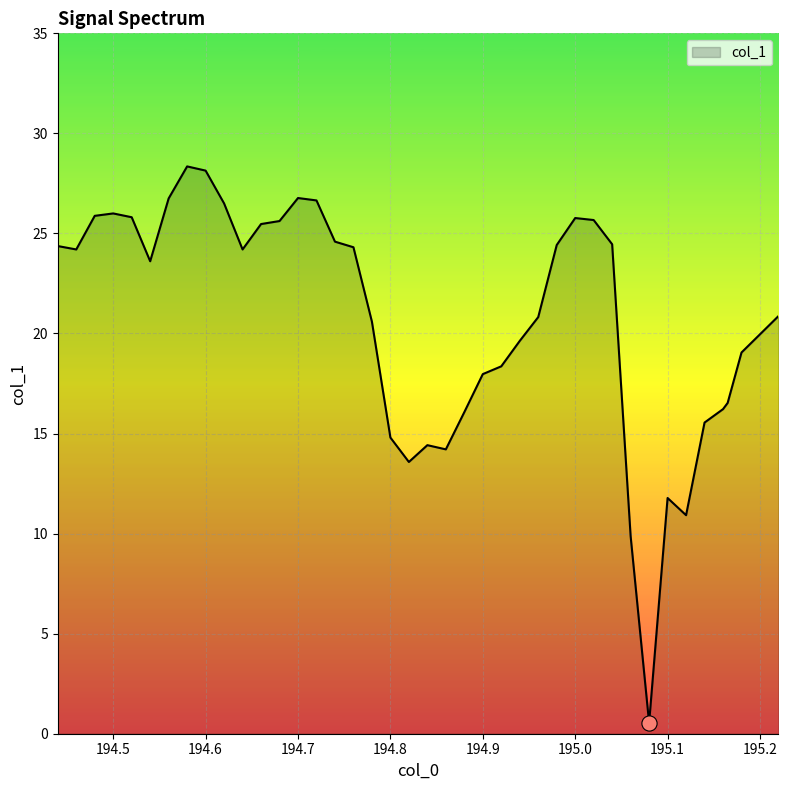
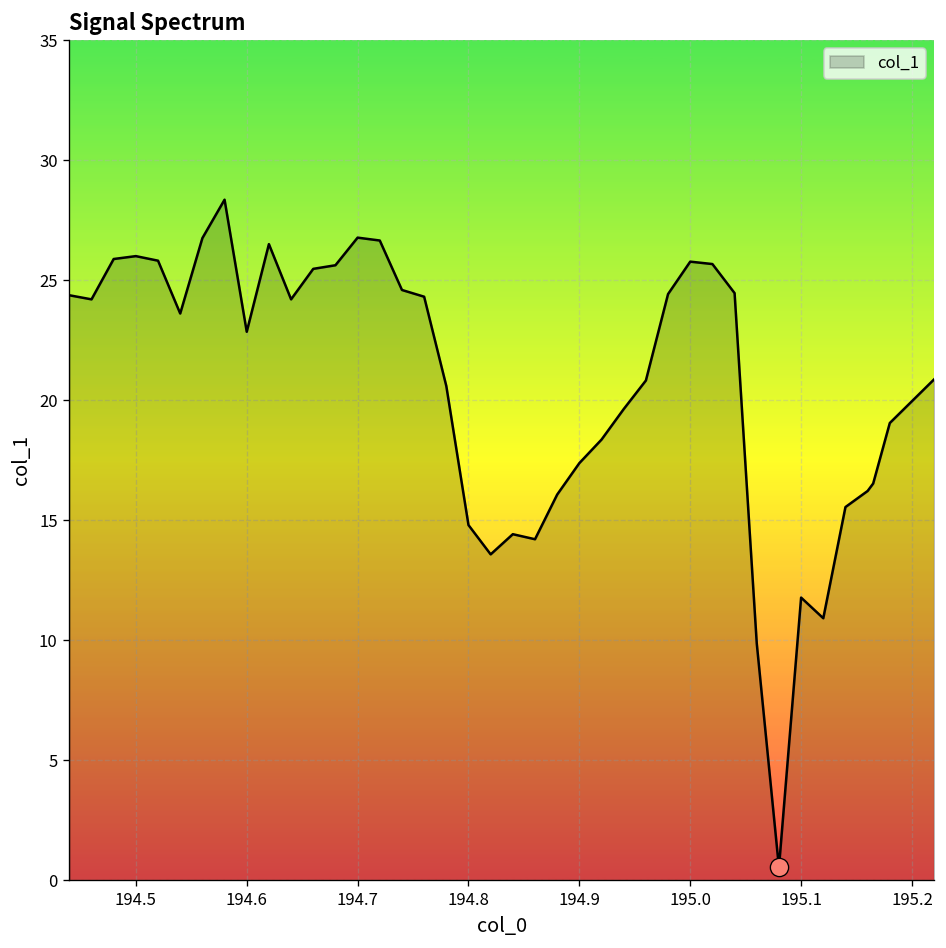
col_1, 194.6: 28.1 -> 22.9
col_1, 194.9: 18.0 -> 17.4
